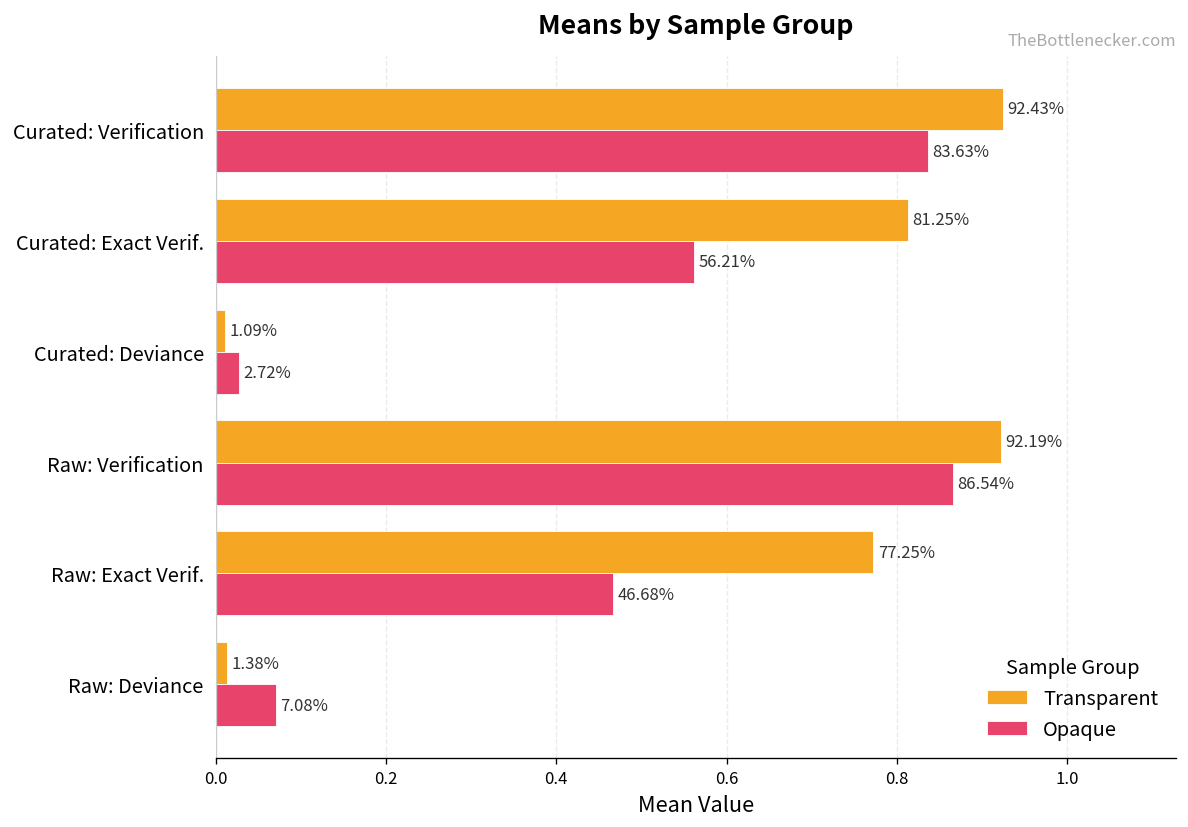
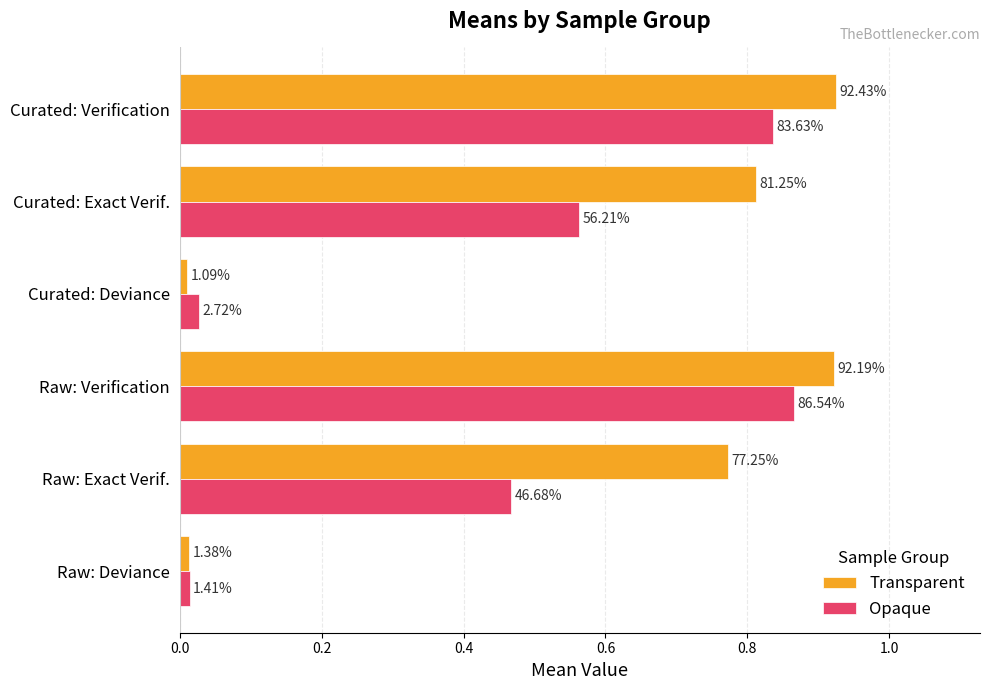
Opaque, Raw: Deviance: 7.08% -> 1.41%
